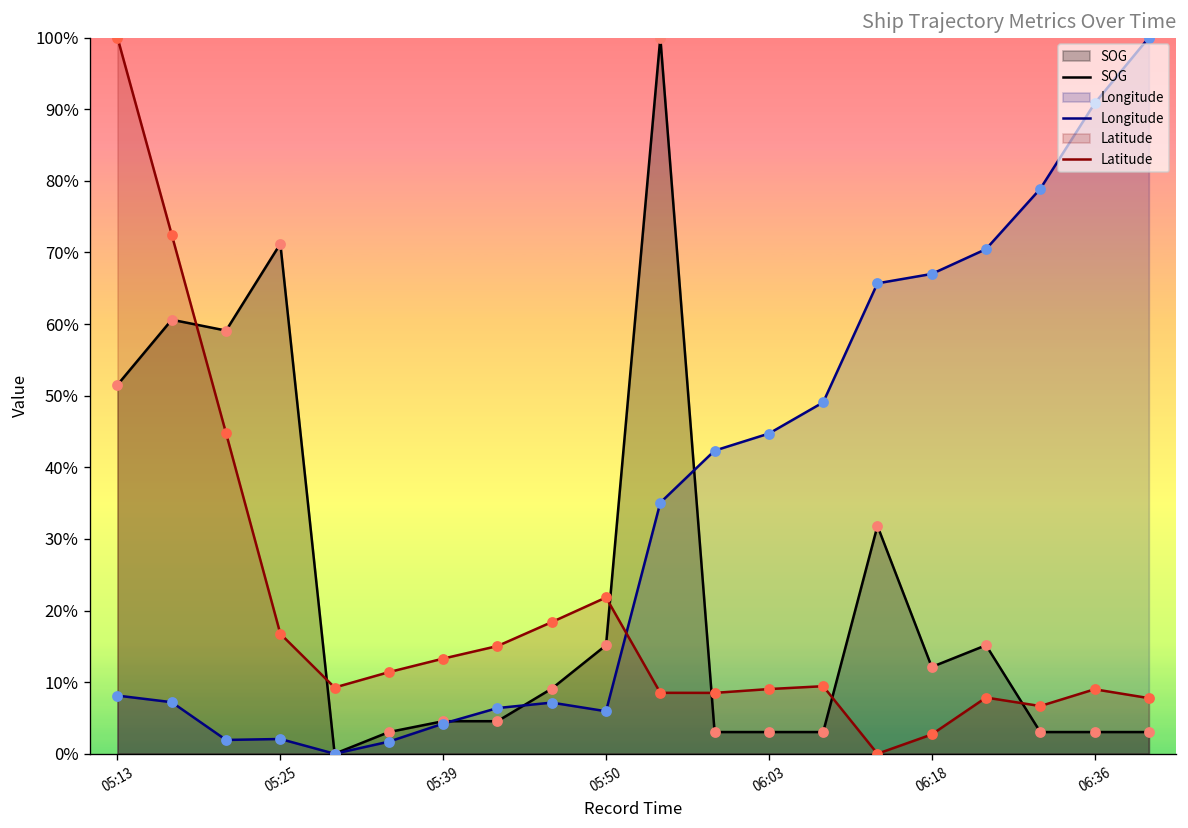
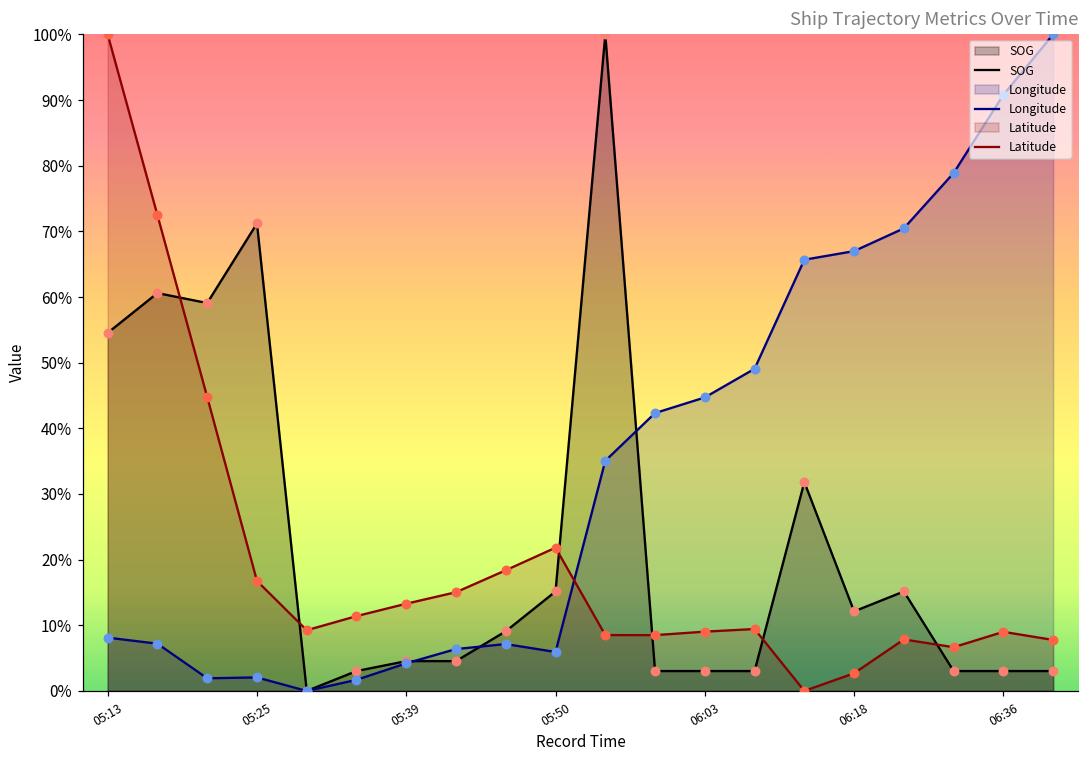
SOG, 05:13: 52% -> 55%
